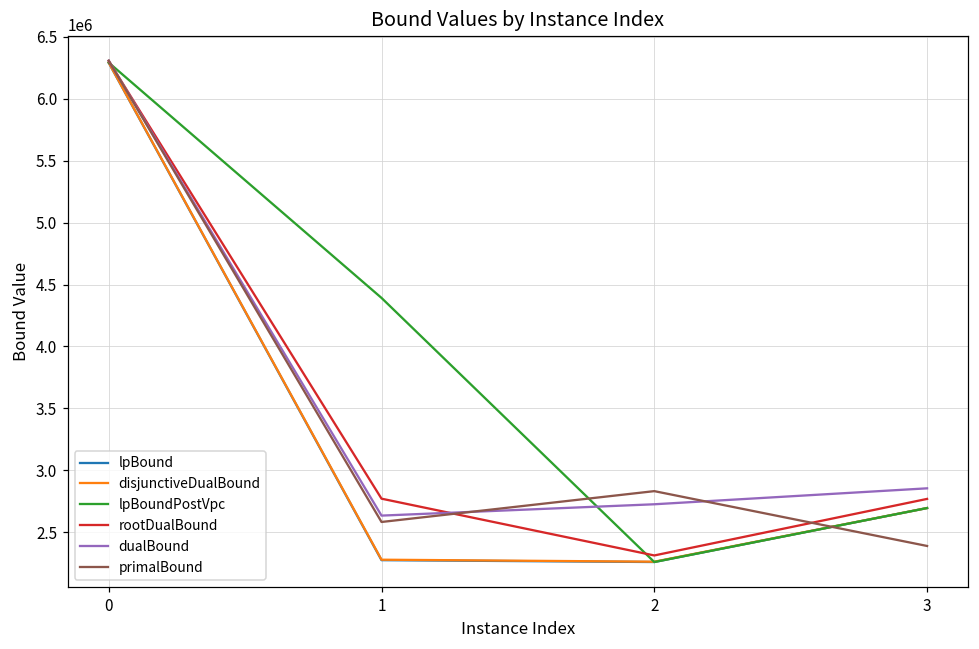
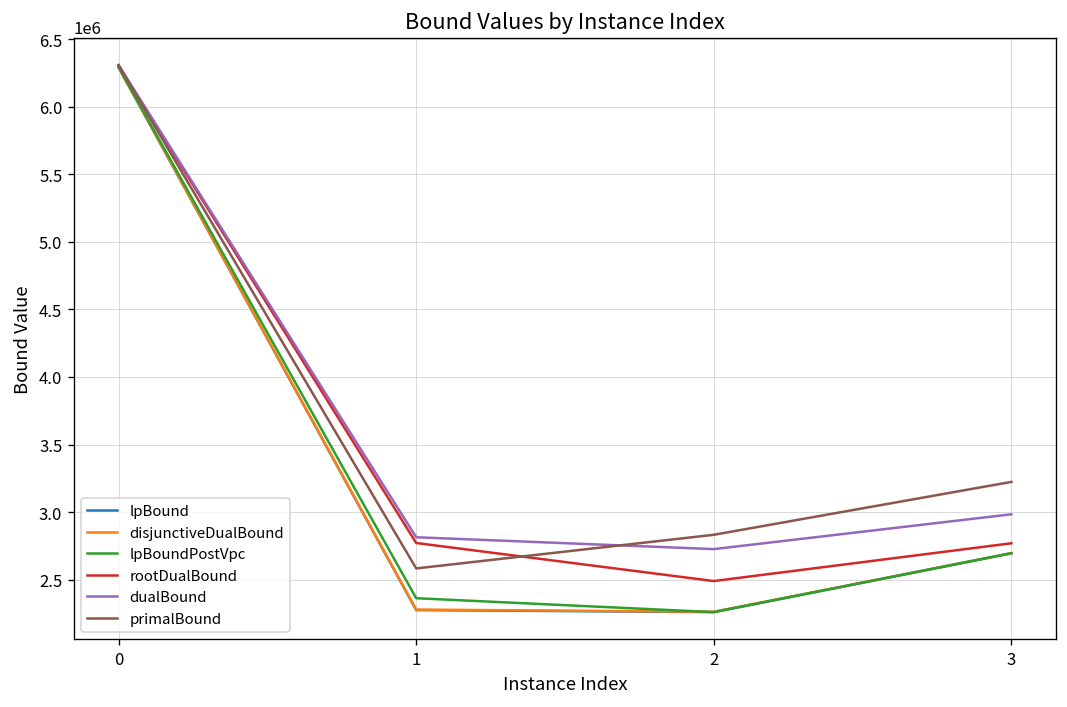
lpBoundPostVpc, 1: 4390000 -> 2360000
dualBound, 1: 2630000 -> 2810000
rootDualBound, 2: 2310000 -> 2490000
dualBound, 3: 2850000 -> 2980000
primalBound, 3: 2390000 -> 3220000
